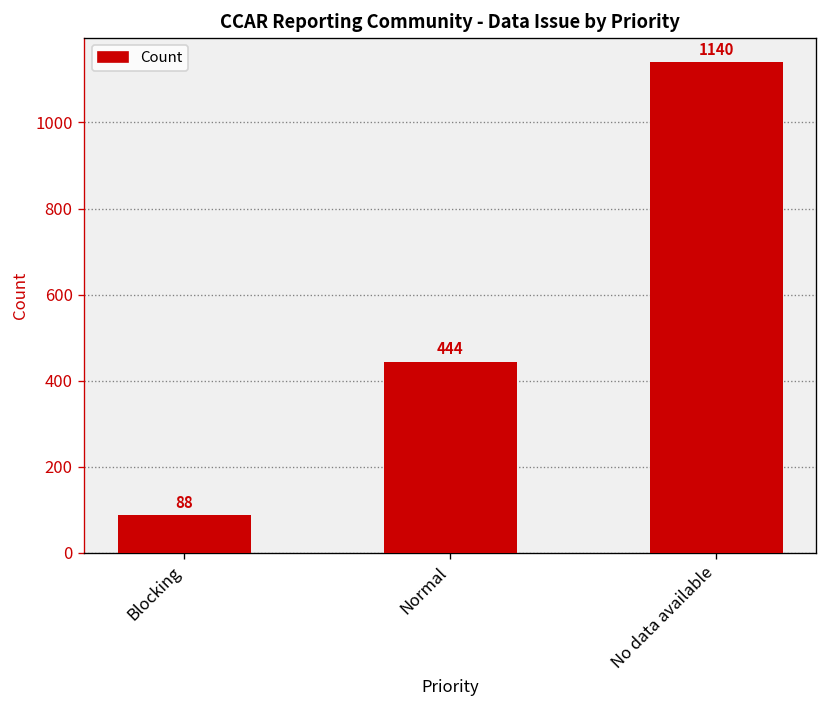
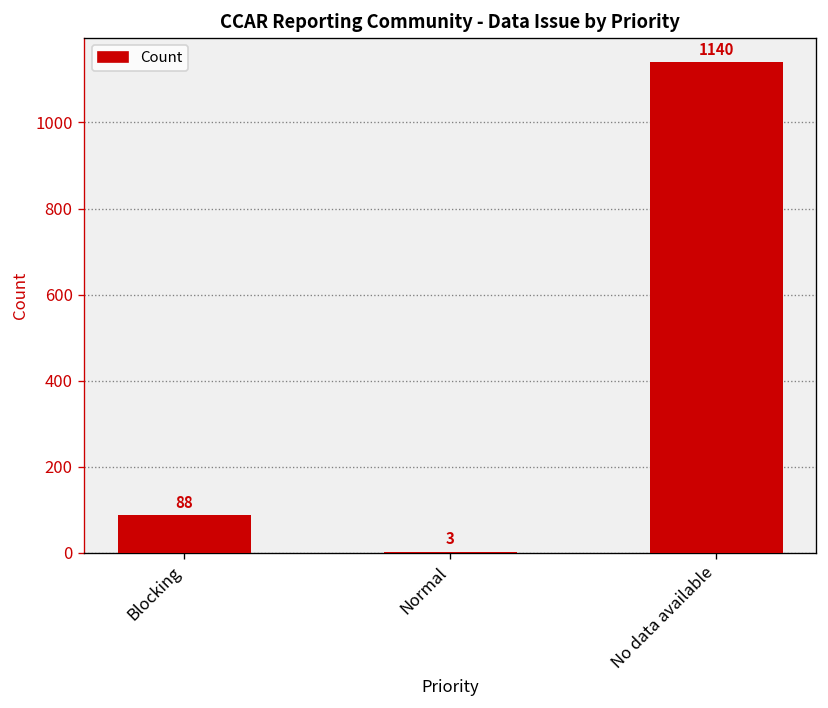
Normal: 444 -> 3
